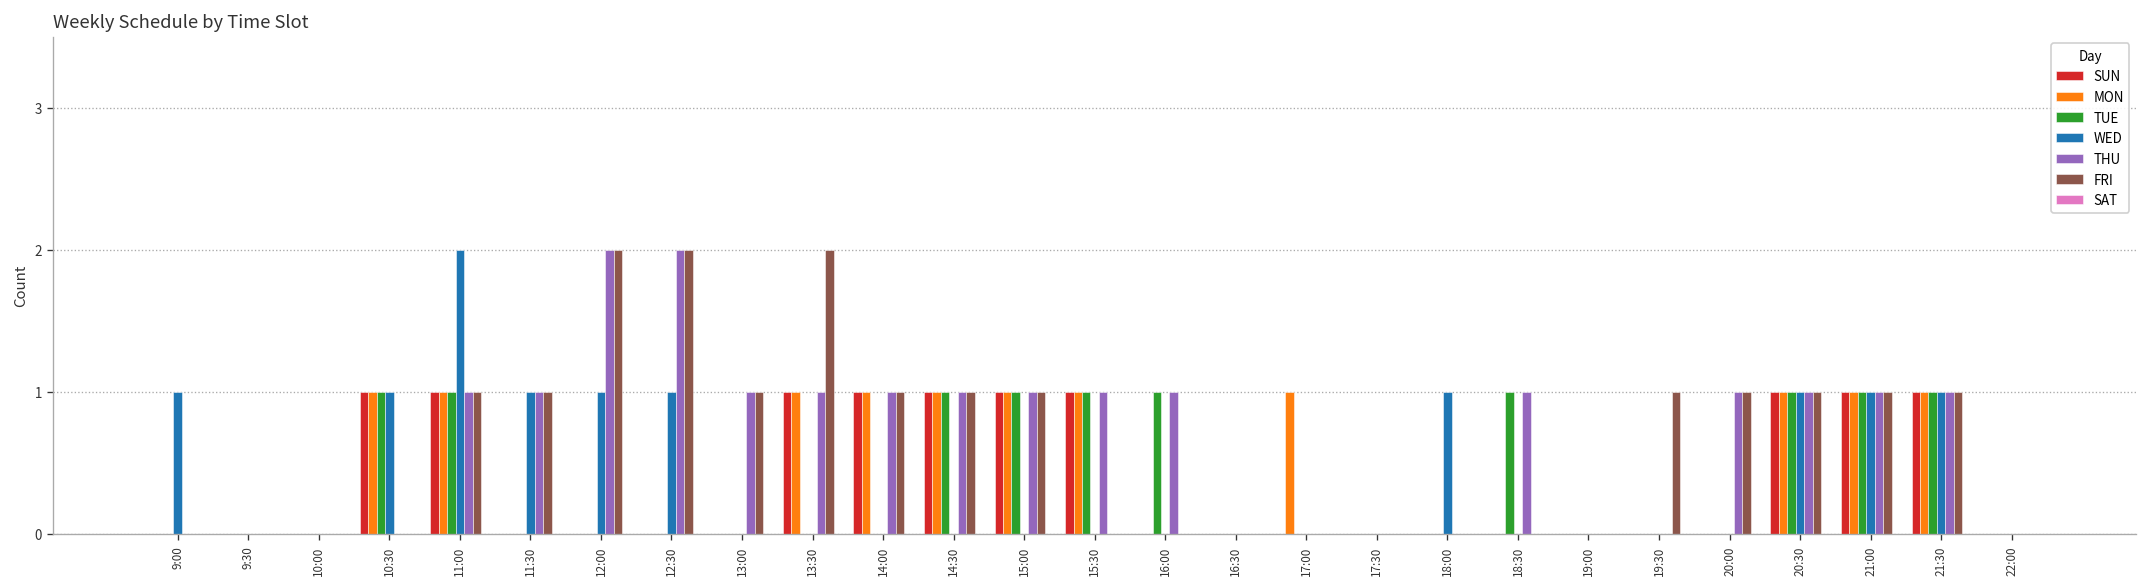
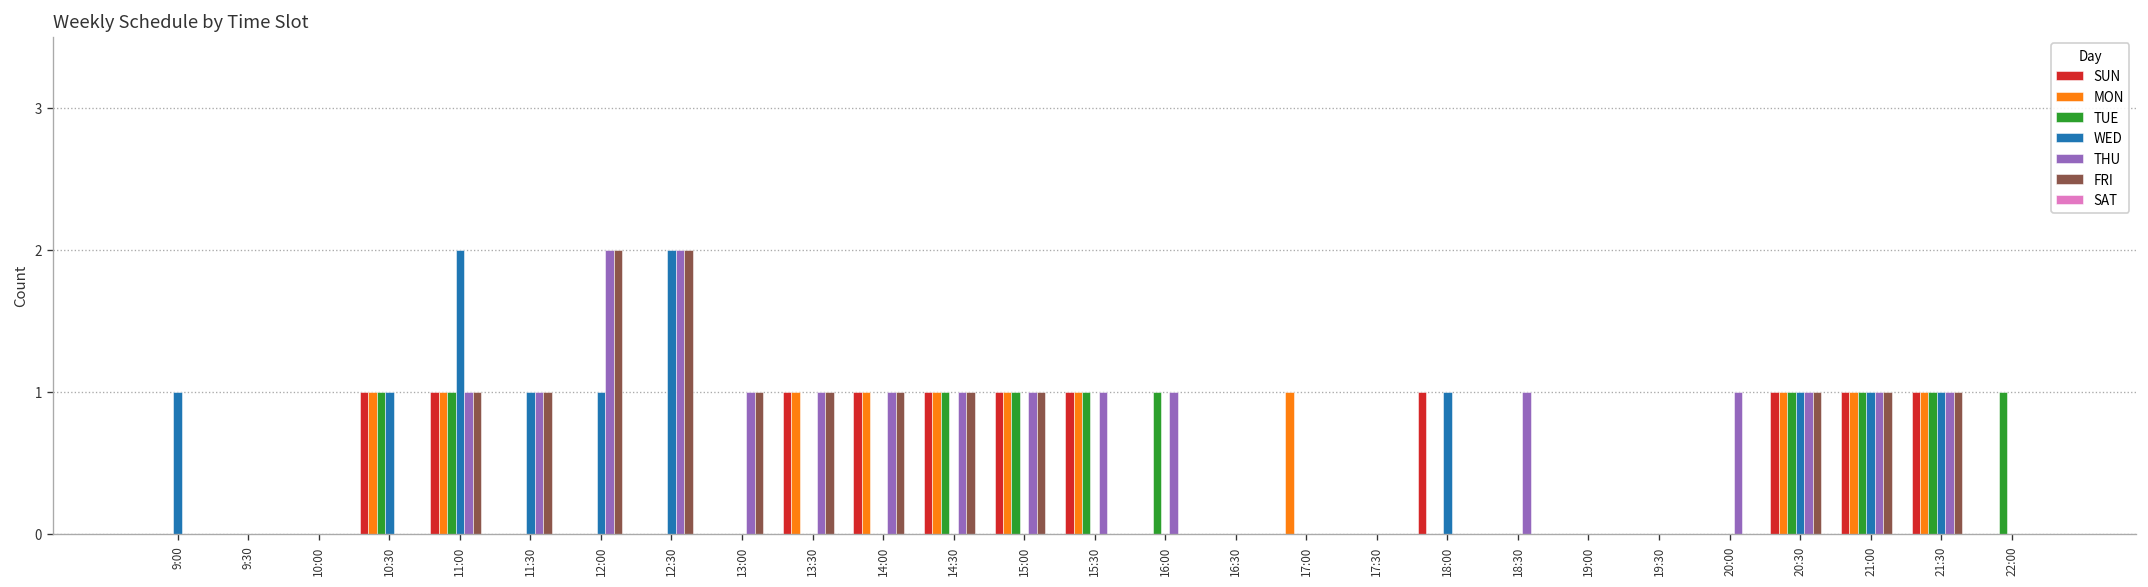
WED, 12:30: 1 -> 2
FRI, 13:30: 2 -> 1
SUN, 18:00: 0 -> 1
TUE, 18:30: 1 -> 0
FRI, 19:30: 1 -> 0
FRI, 20:00: 1 -> 0
TUE, 22:00: 0 -> 1
